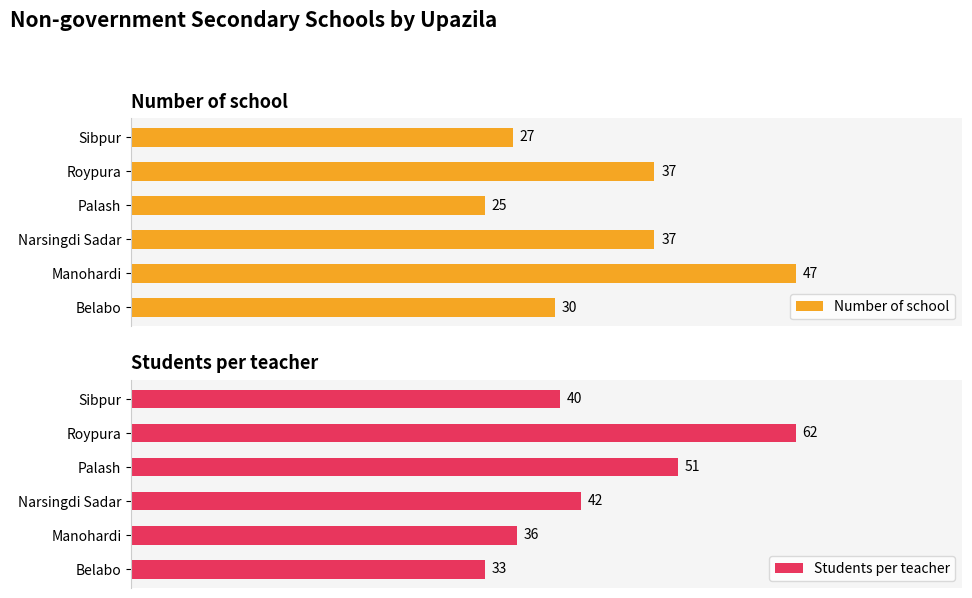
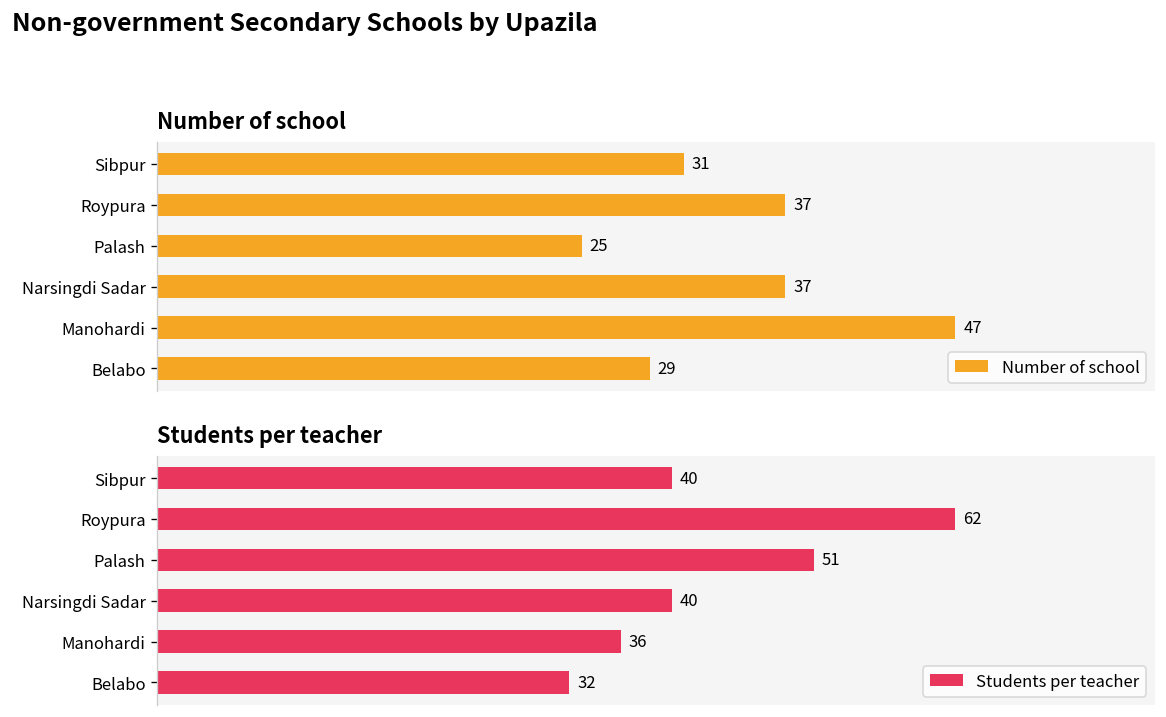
Number of school, Sibpur: 27 -> 31
Number of school, Belabo: 30 -> 29
Students per teacher, Narsingdi Sadar: 42 -> 40
Students per teacher, Belabo: 33 -> 32
